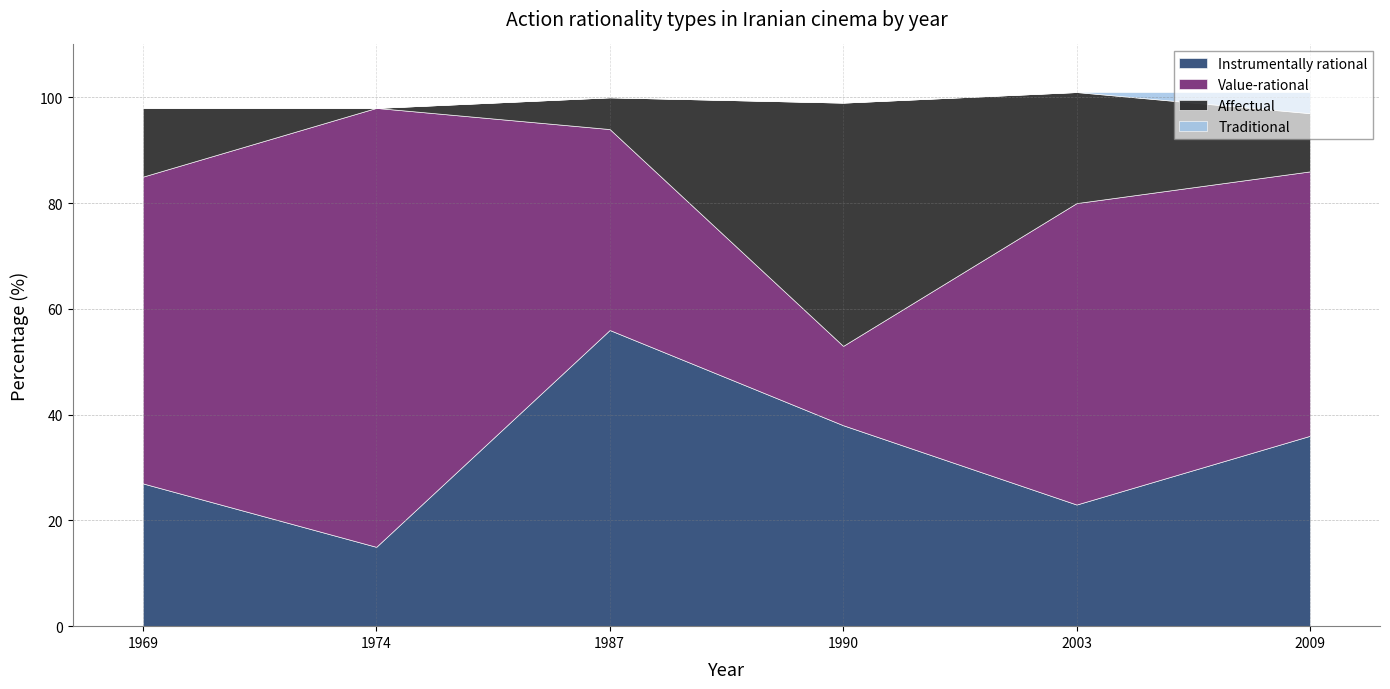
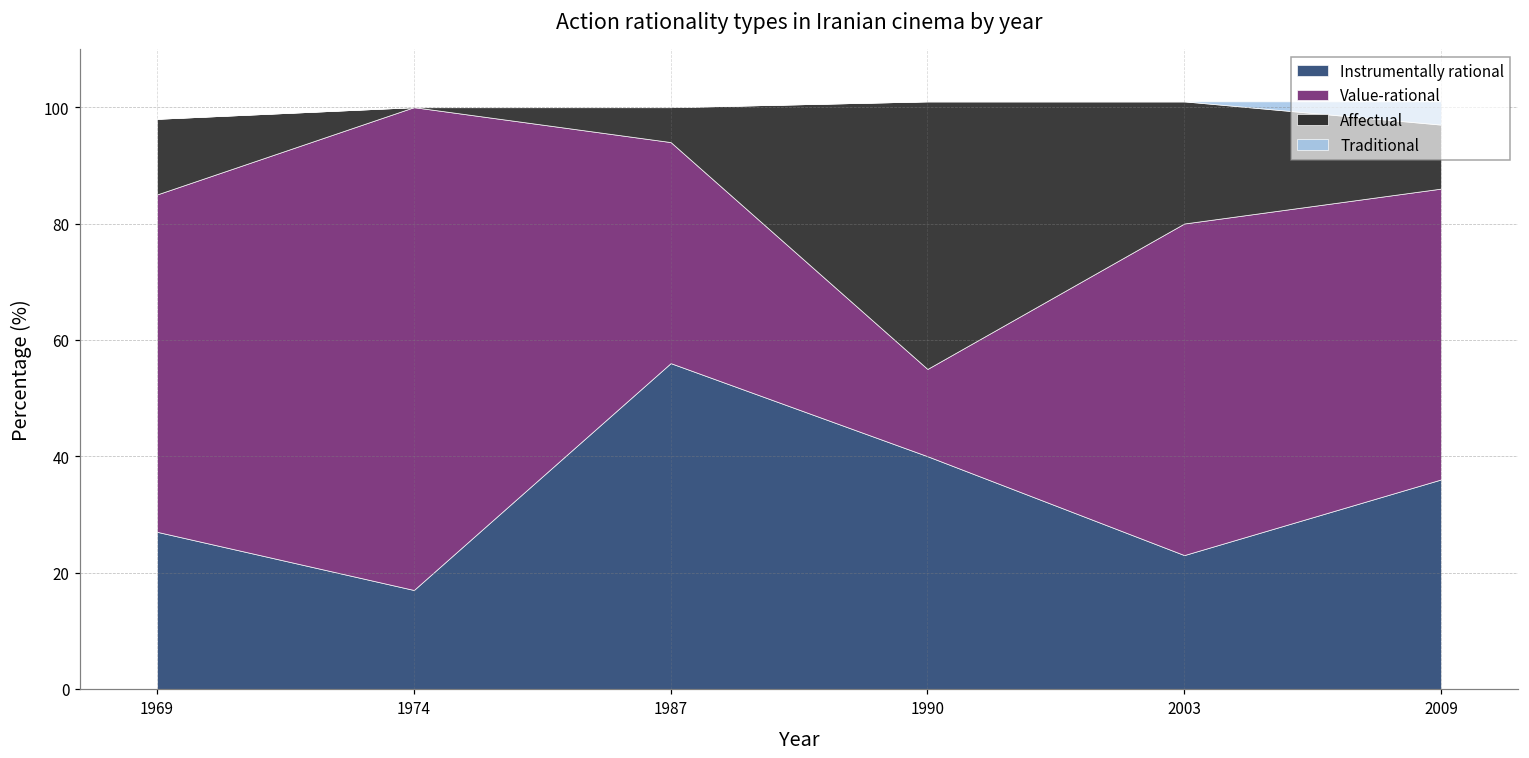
Instrumentally rational, 1974: 15 -> 17
Instrumentally rational, 1990: 38 -> 40
